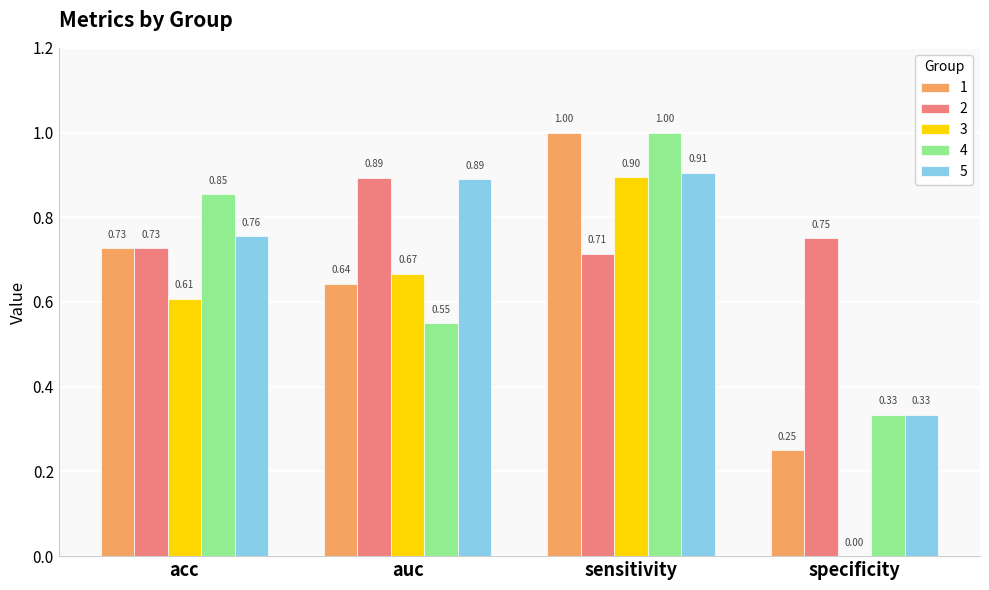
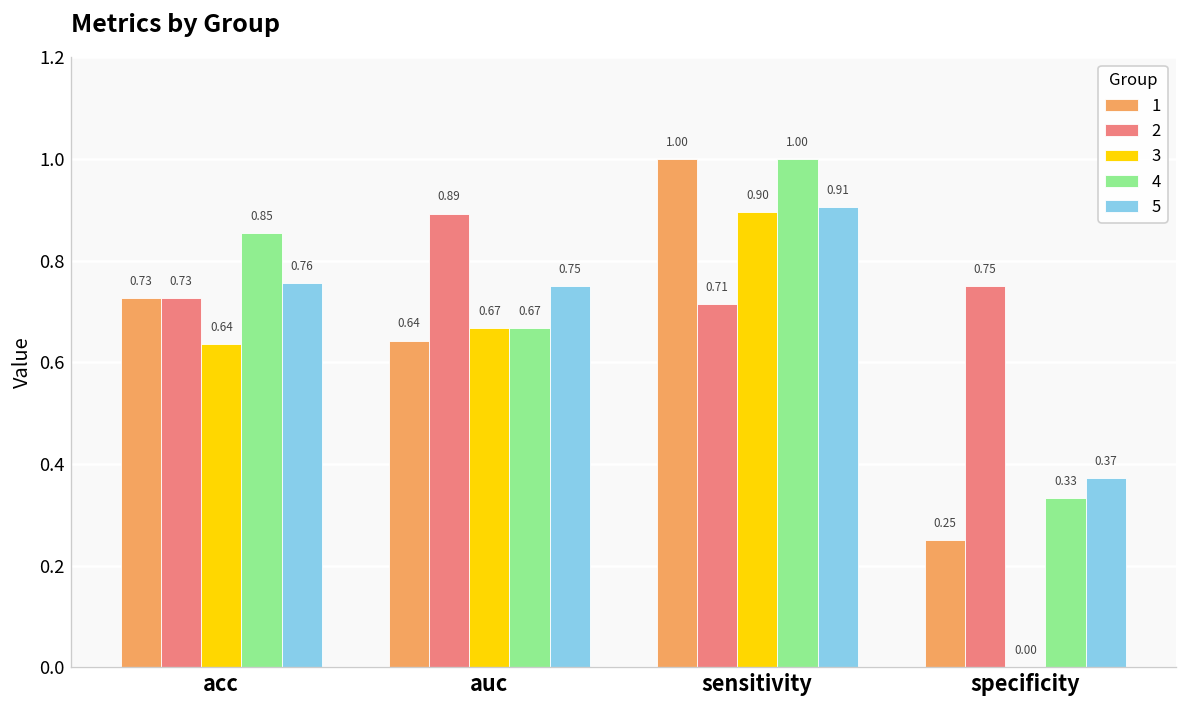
3, acc: 0.61 -> 0.64
4, auc: 0.55 -> 0.67
5, auc: 0.89 -> 0.75
5, specificity: 0.33 -> 0.37
